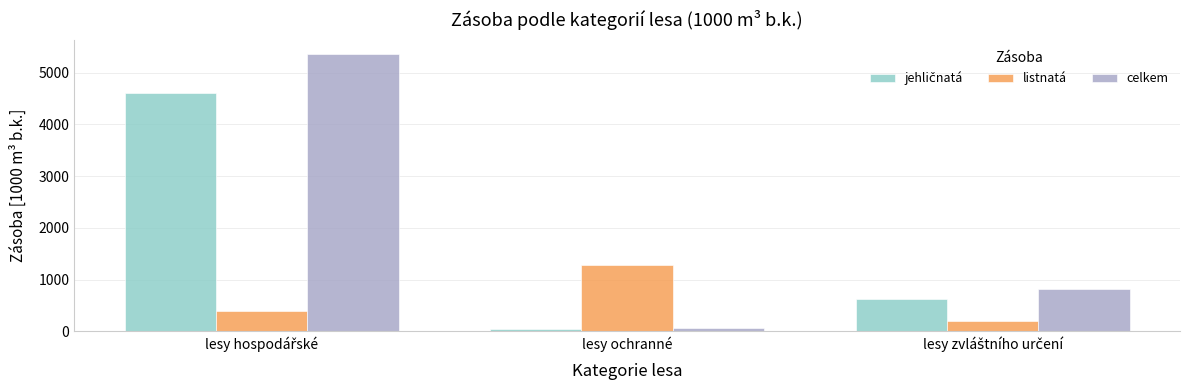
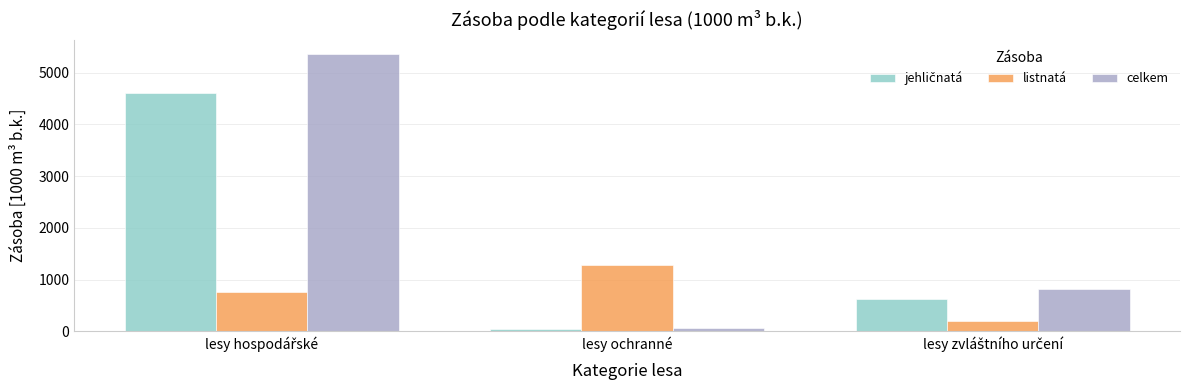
listnatá, lesy hospodářské: 400 -> 800
